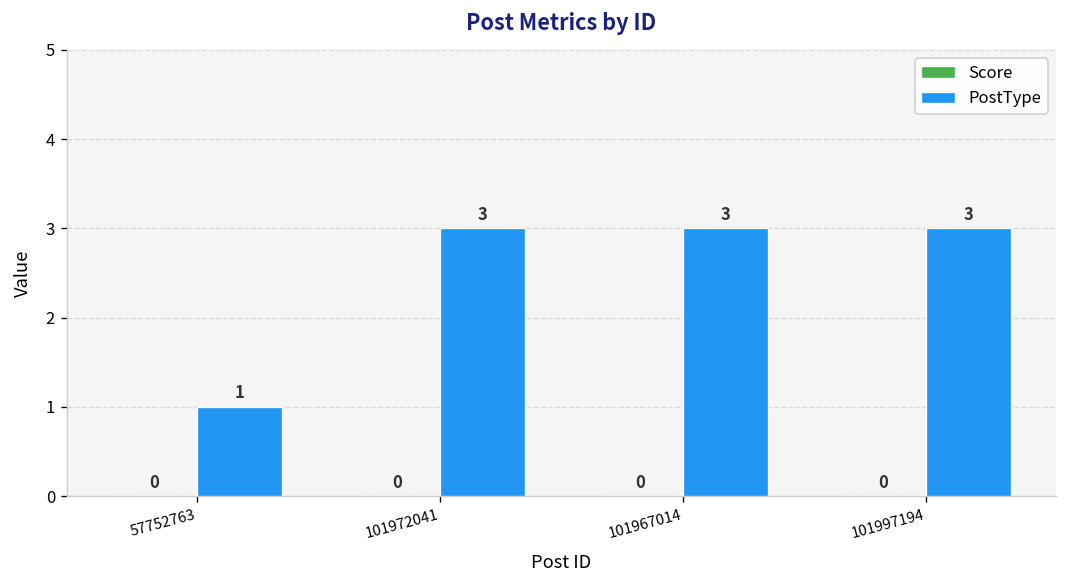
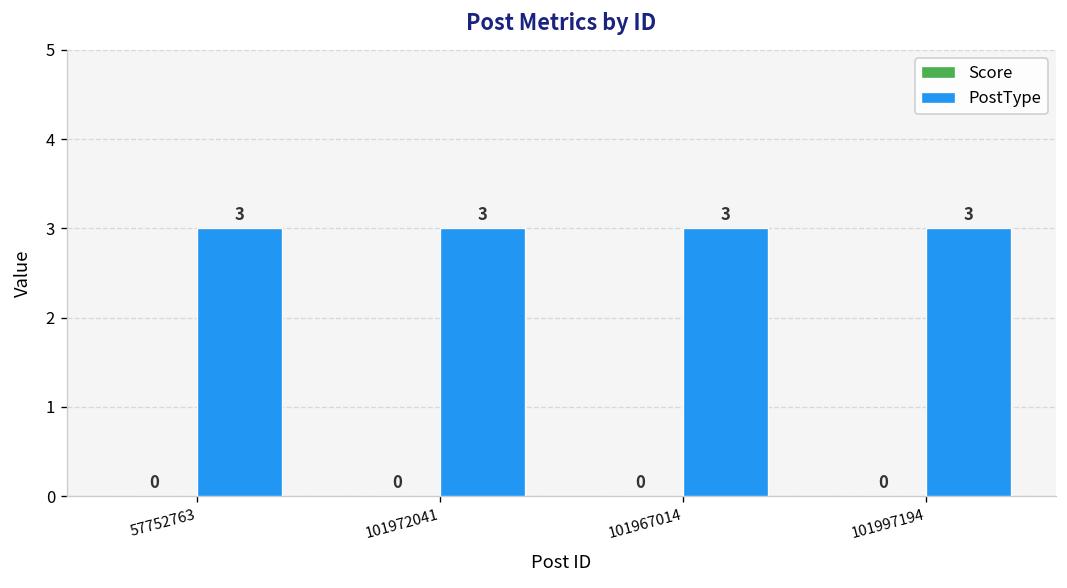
PostType, 57752763: 1 -> 3
